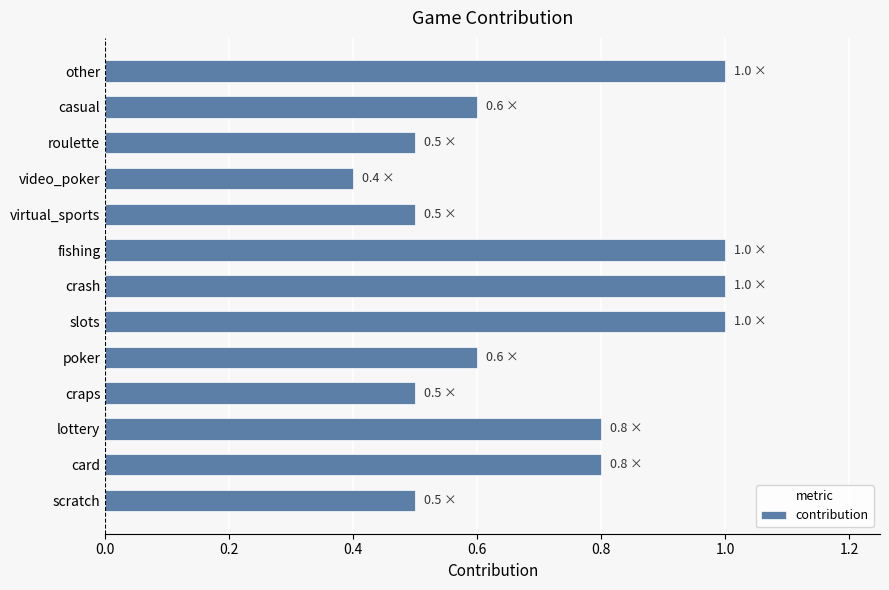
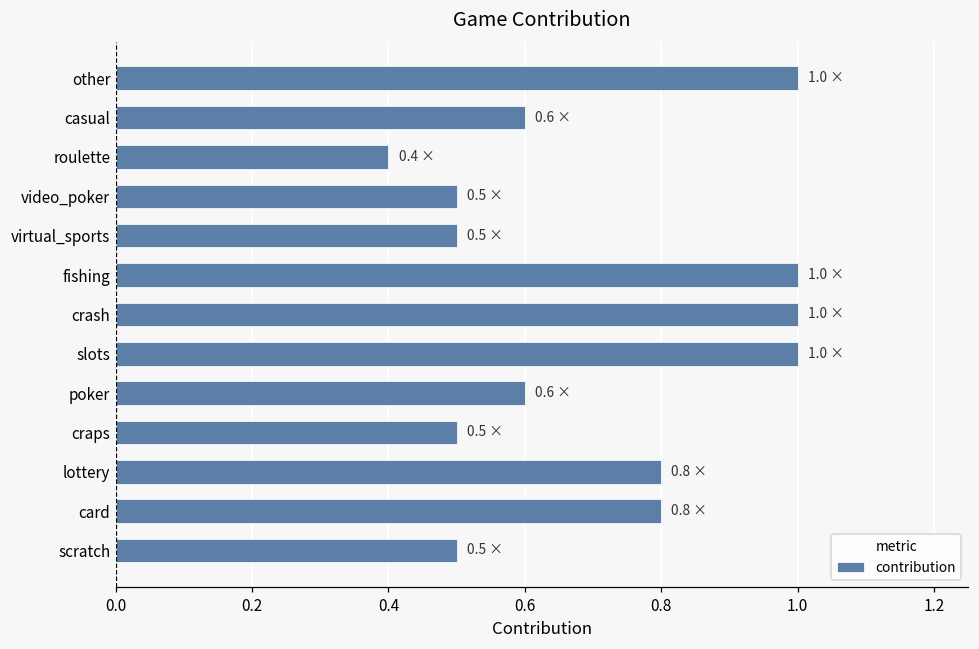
roulette: 0.5 -> 0.4
video_poker: 0.4 -> 0.5
